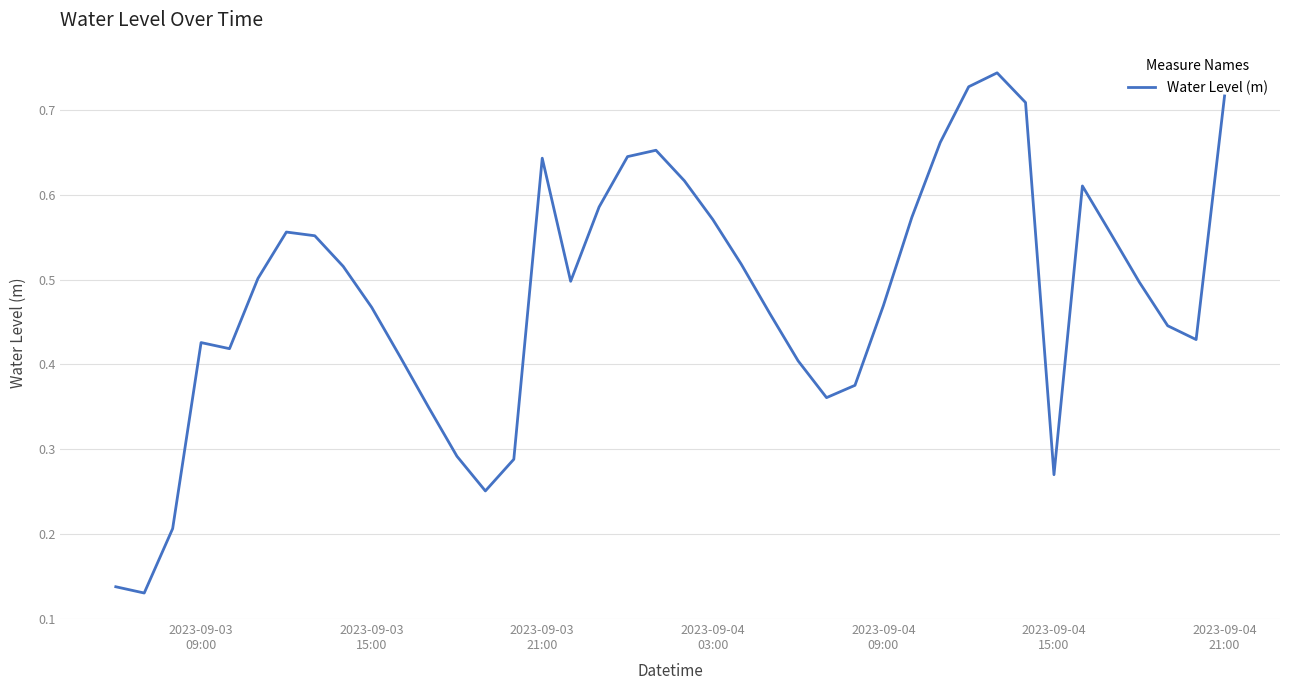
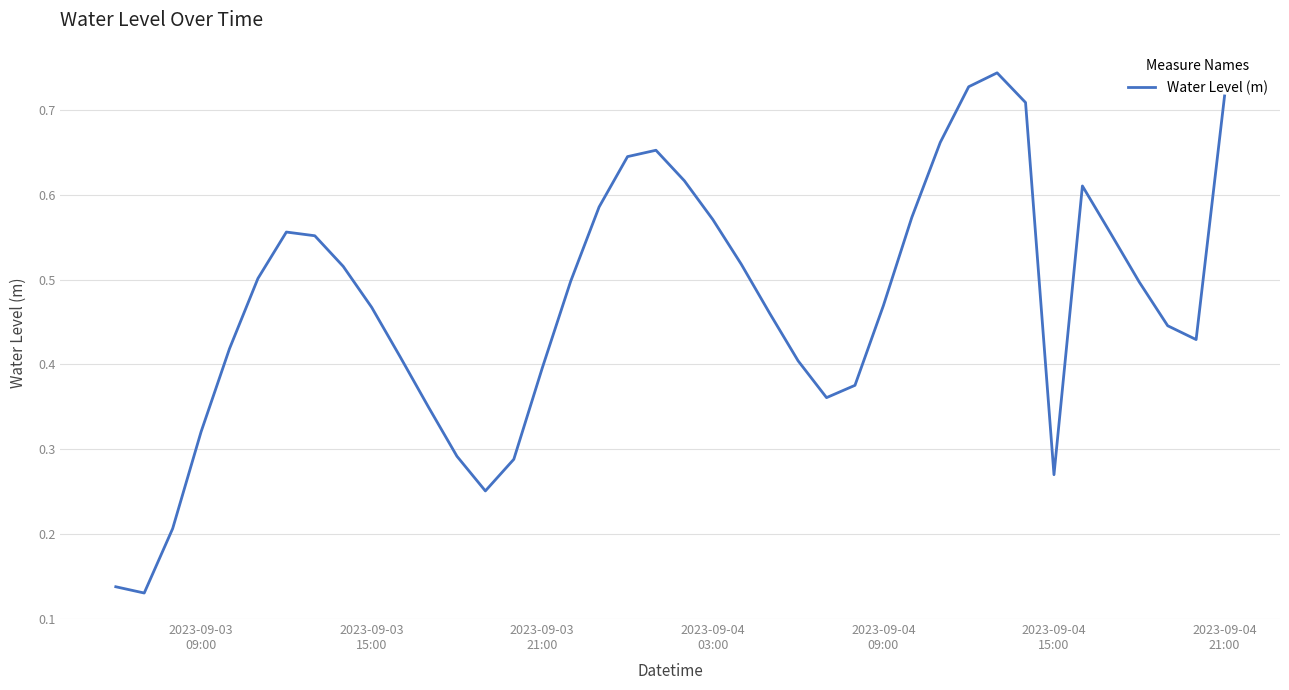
2023-09-03 09:00: 0.43 -> 0.32
2023-09-03 21:00: 0.64 -> 0.40
